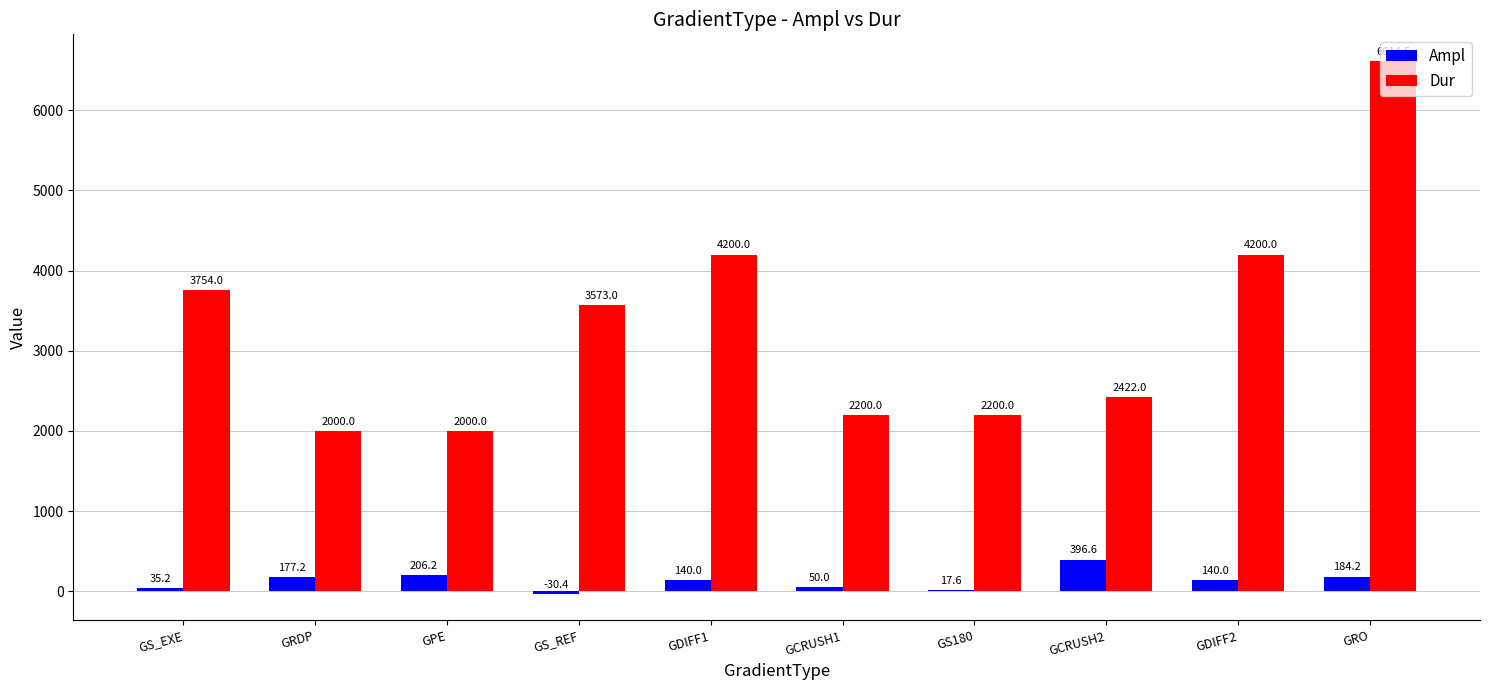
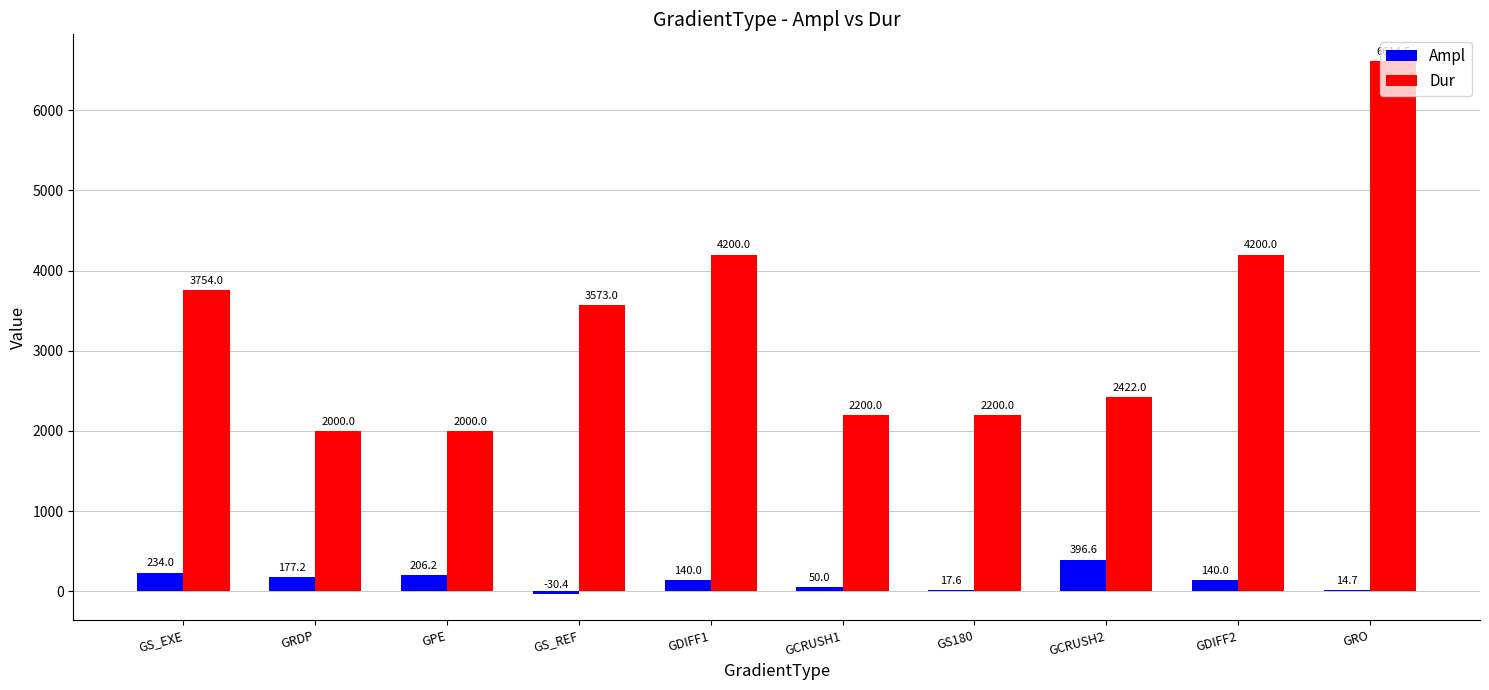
Ampl, GS_EXE: 35.2 -> 234.0
Ampl, GRO: 184.2 -> 14.7
